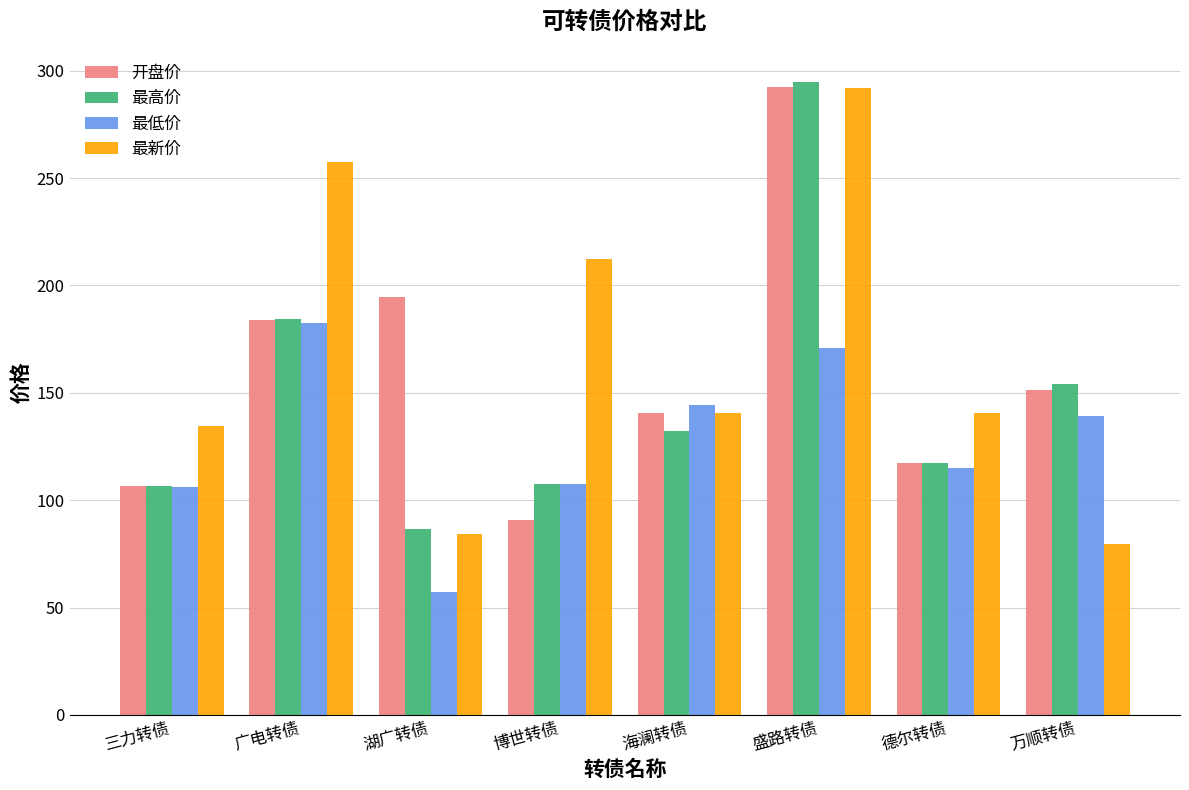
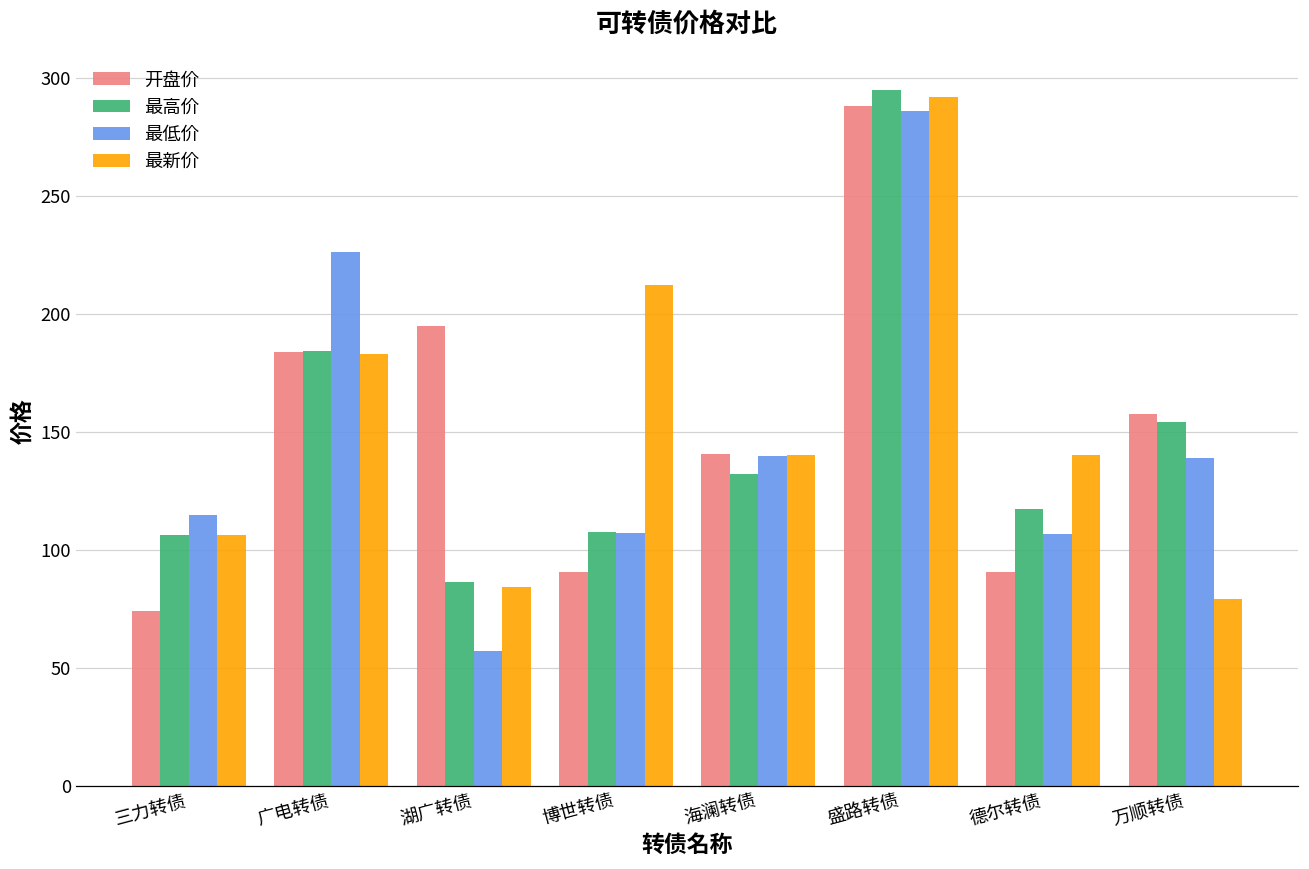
开盘价, 三力转债: 106 -> 74
最低价, 三力转债: 106 -> 115
最新价, 三力转债: 135 -> 106
最低价, 广电转债: 183 -> 226
最新价, 广电转债: 258 -> 183
最低价, 海澜转债: 144 -> 140
开盘价, 盛路转债: 292 -> 288
最低价, 盛路转债: 171 -> 286
开盘价, 德尔转债: 117 -> 91
最低价, 德尔转债: 115 -> 107
开盘价, 万顺转债: 151 -> 158
